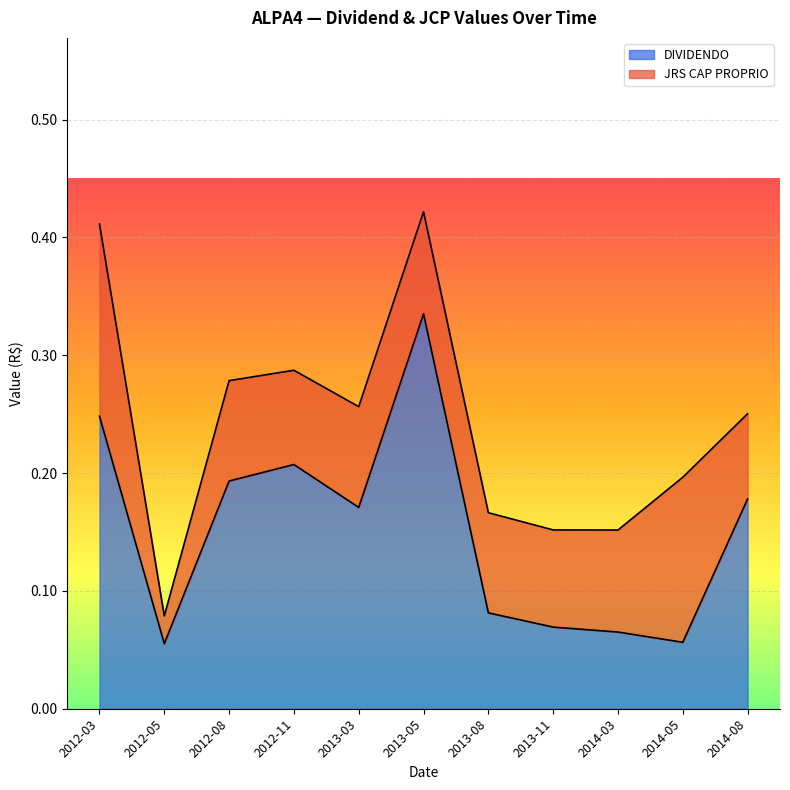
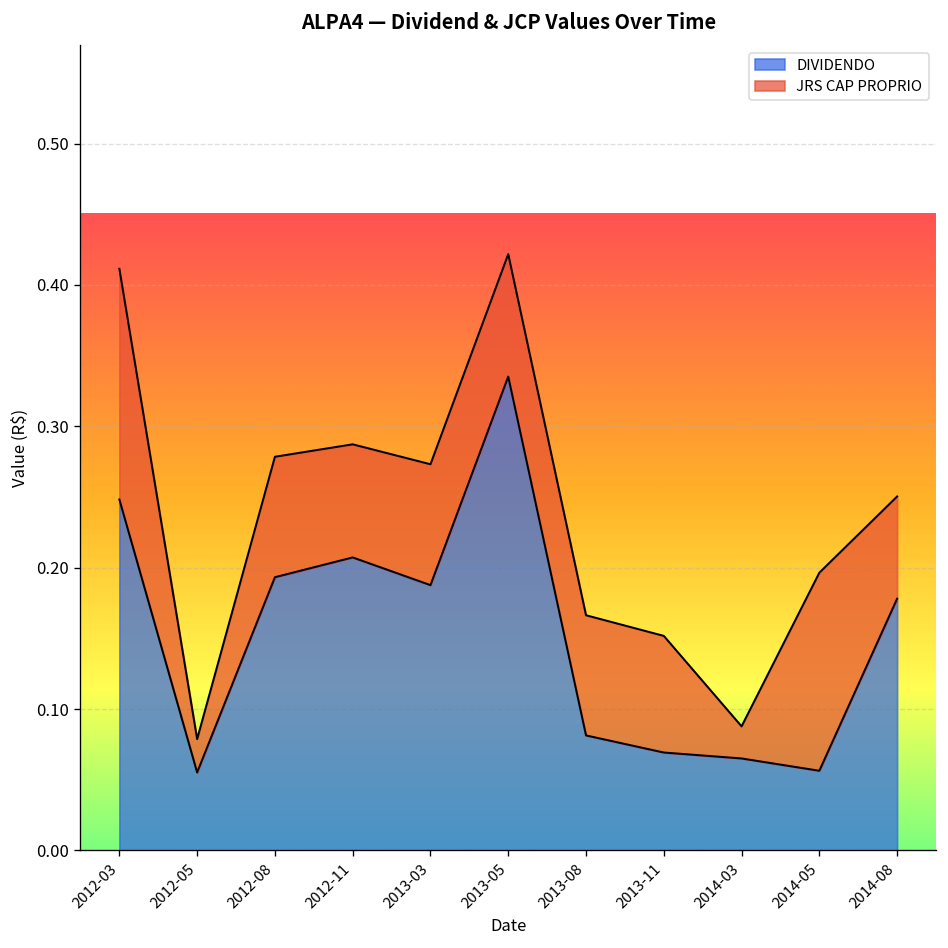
DIVIDENDO, 2013-03: 0.171 -> 0.188
JRS CAP PROPRIO, 2014-03: 0.087 -> 0.023
